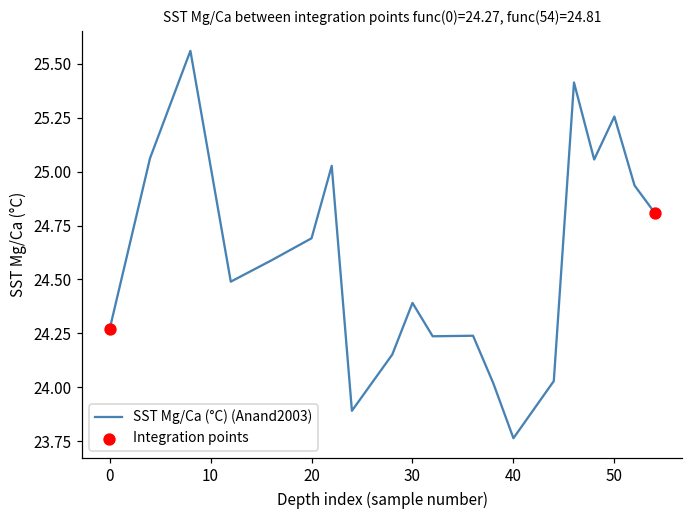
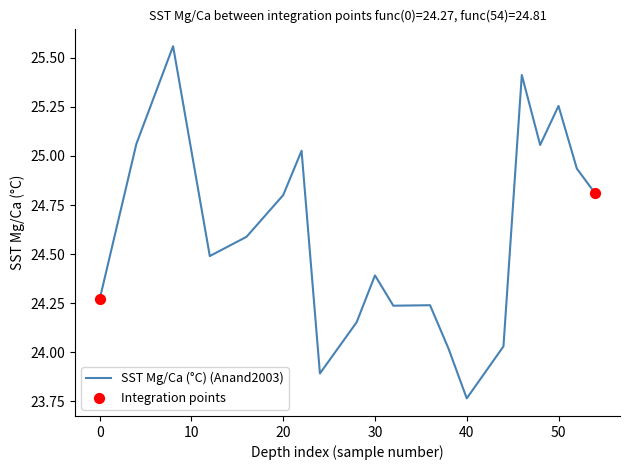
SST Mg/Ca (°C) (Anand2003), 20: 24.69 -> 24.80
